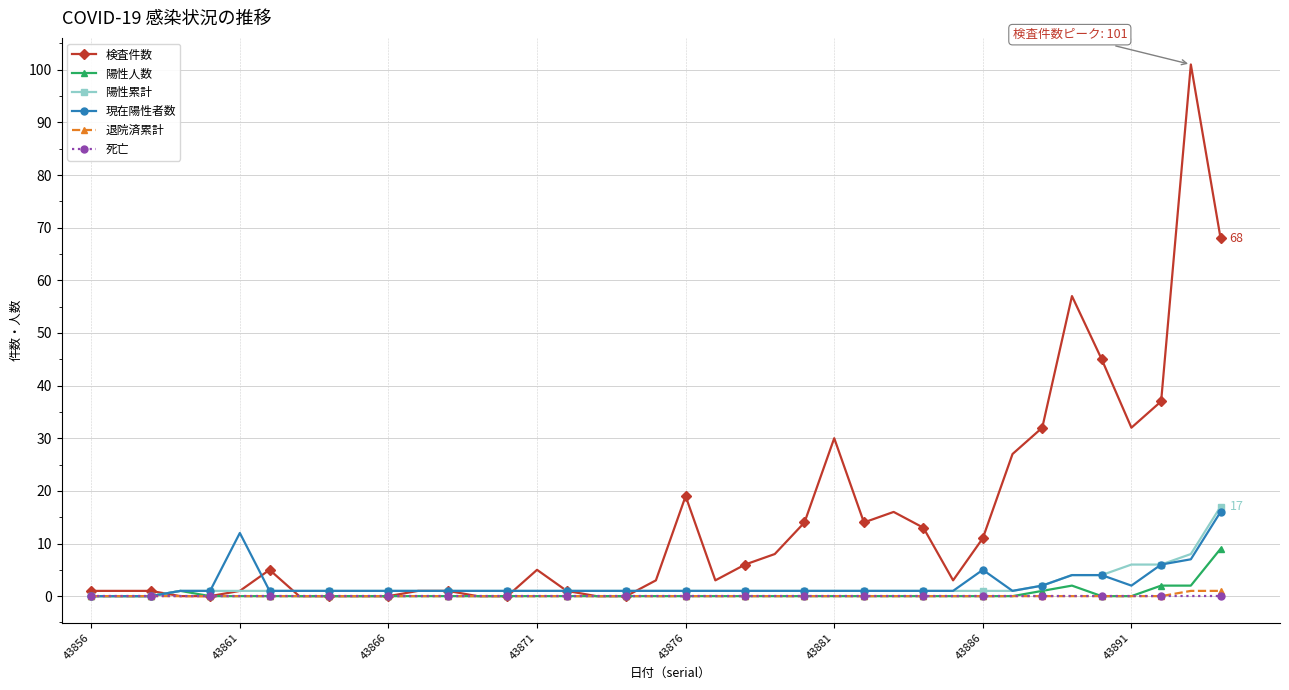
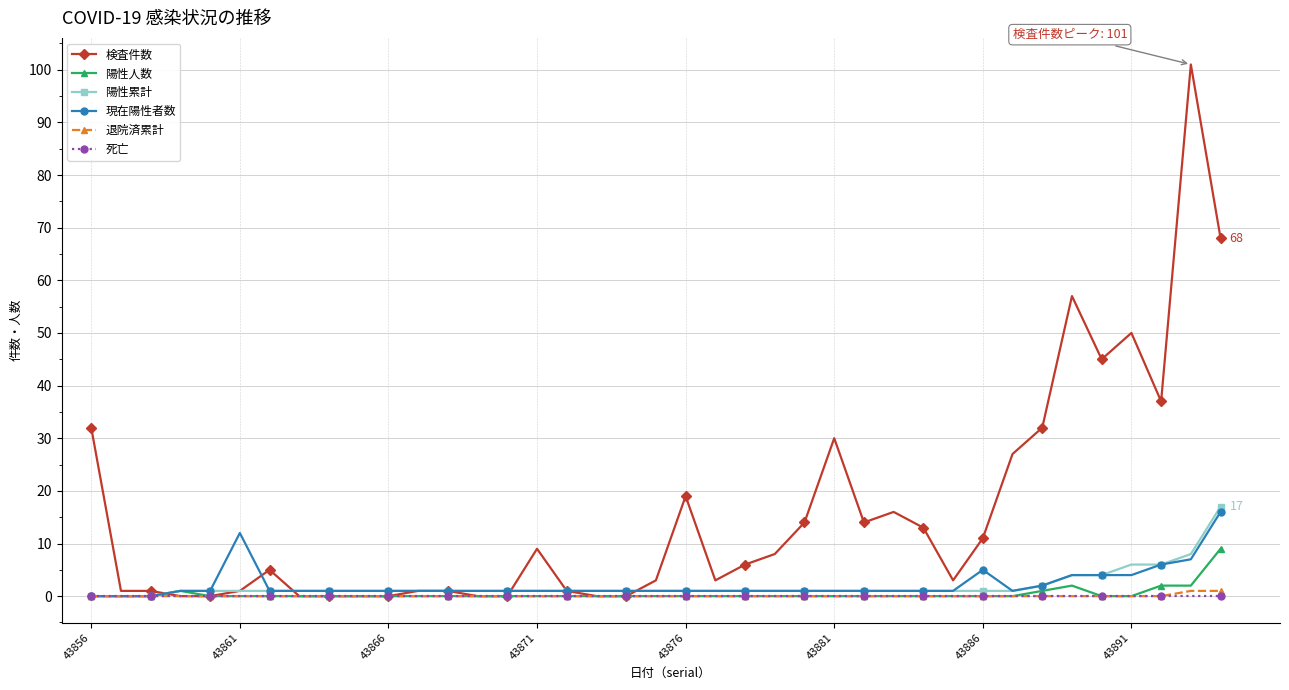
検査件数, 43856: 1 -> 32
検査件数, 43871: 5 -> 9
検査件数, 43891: 32 -> 50
現在陽性者数, 43891: 2 -> 4
